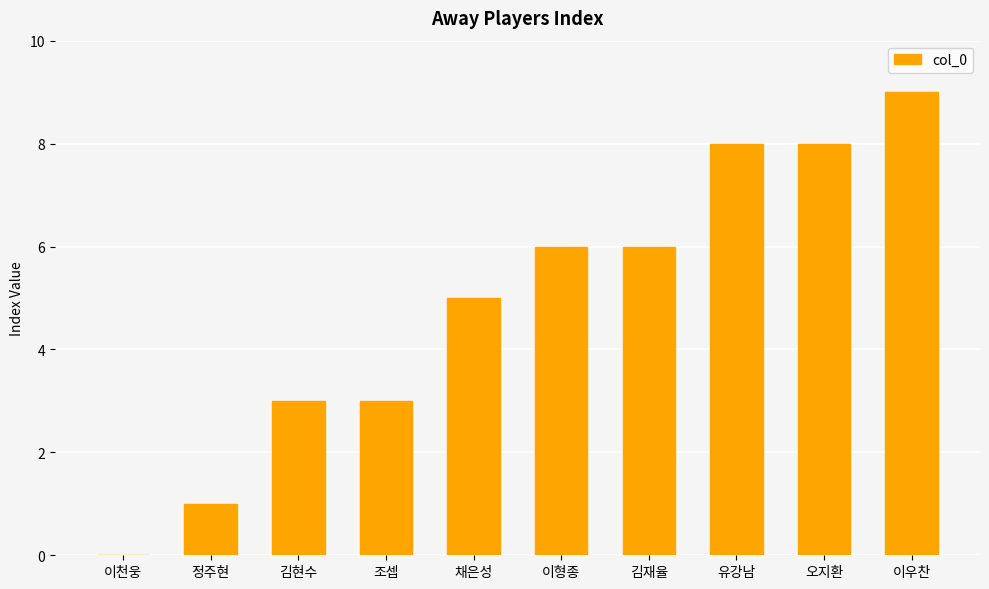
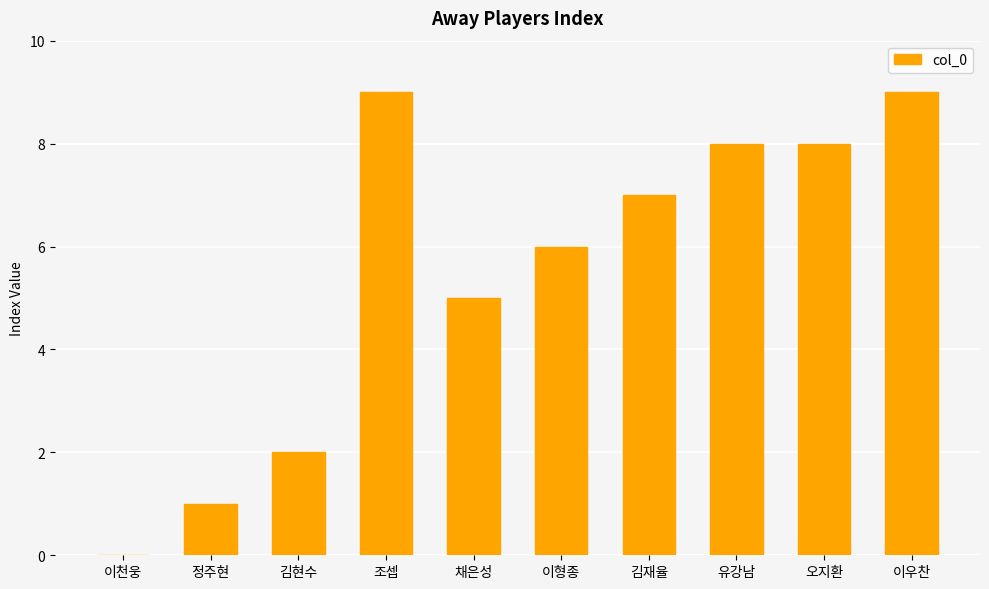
김현수: 3 -> 2
조셉: 3 -> 9
김재율: 6 -> 7
